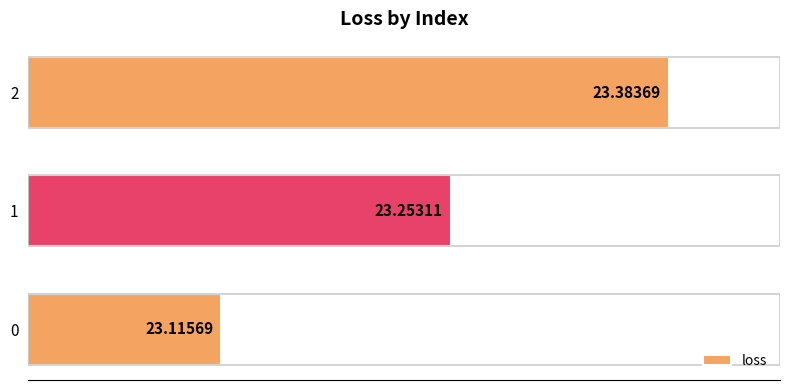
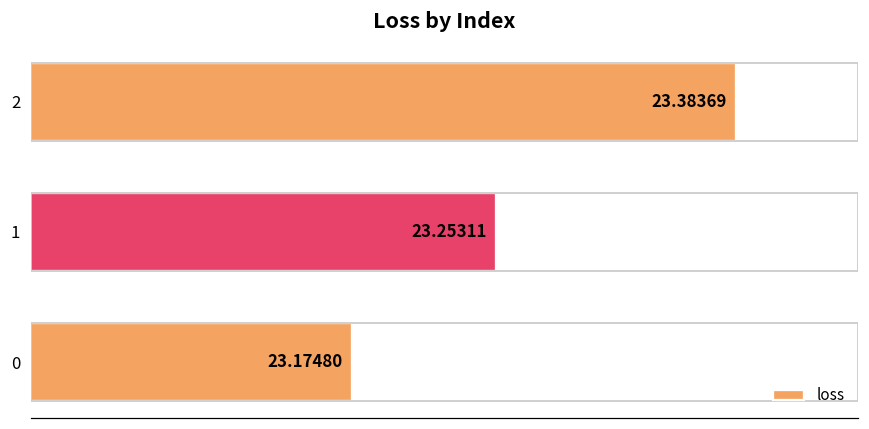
0: 23.11569 -> 23.17480
